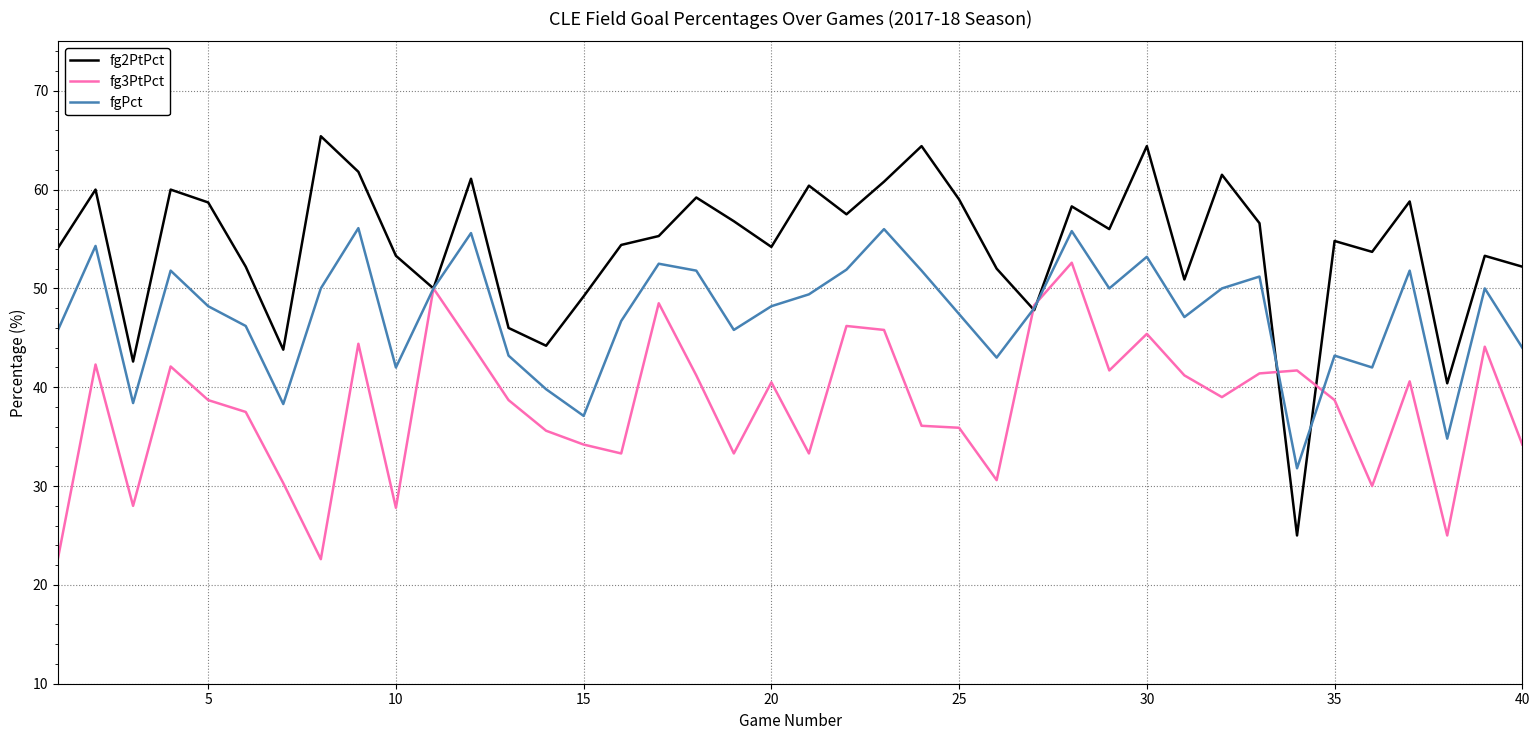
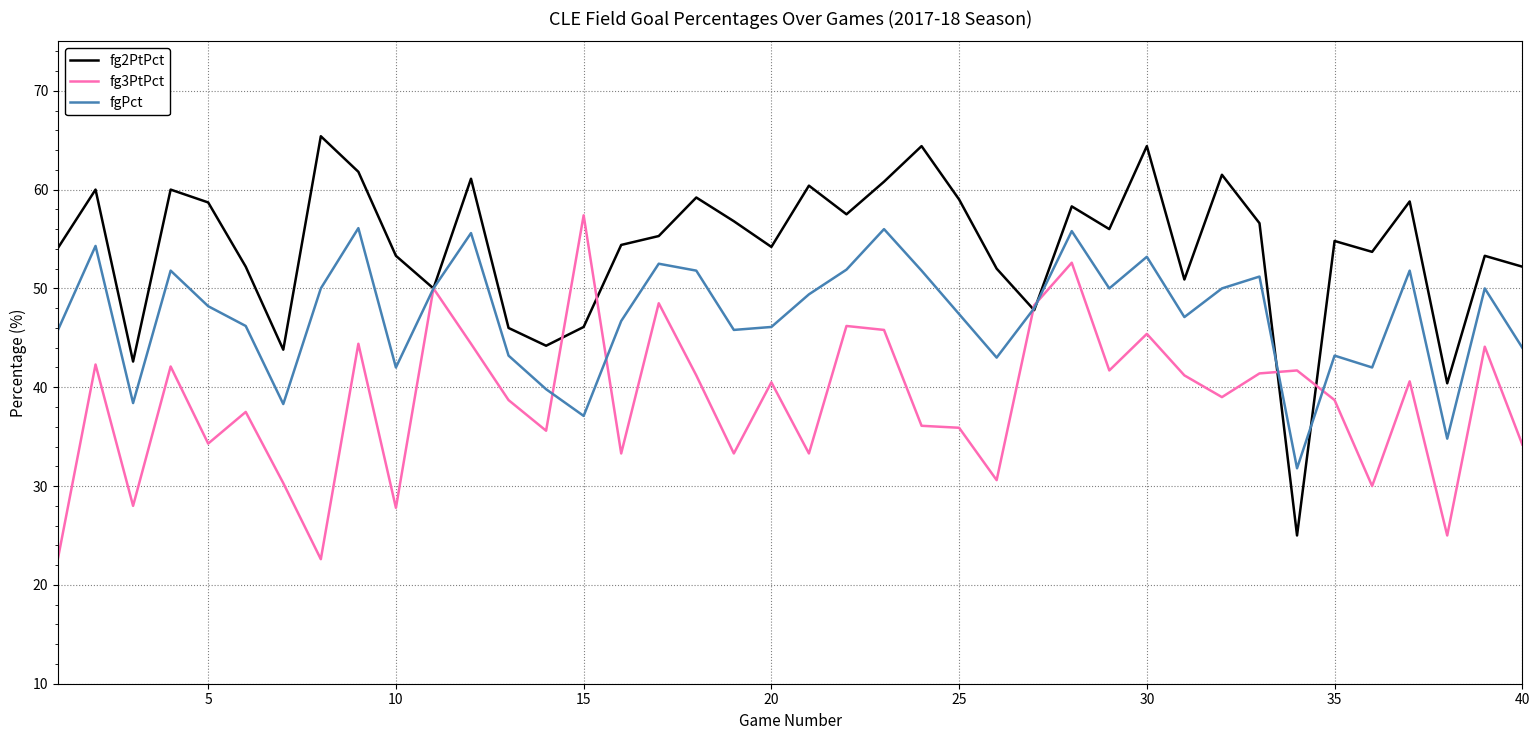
fg3PtPct, 5: 39 -> 34
fg2PtPct, 15: 49 -> 46
fg3PtPct, 15: 34 -> 57
fgPct, 20: 48 -> 46
